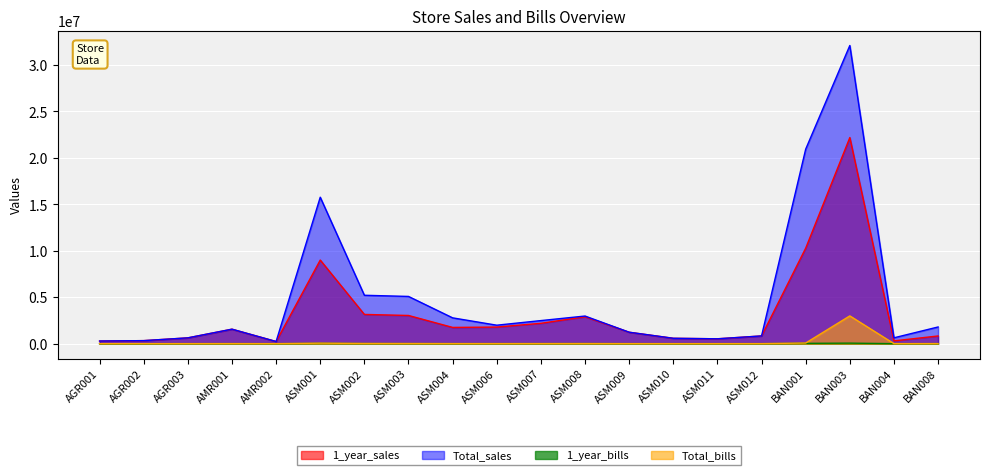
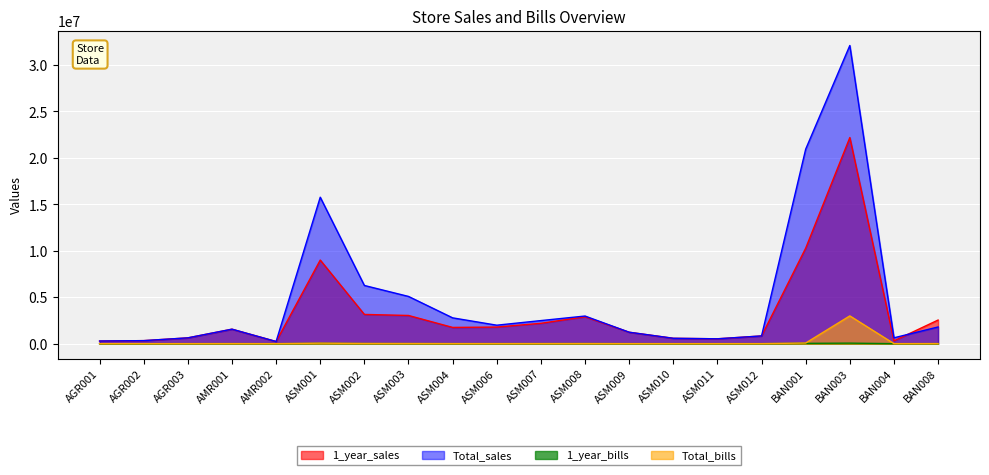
Total_sales, ASM002: 5000000 -> 6000000
1_year_sales, BAN008: 1000000 -> 3000000
